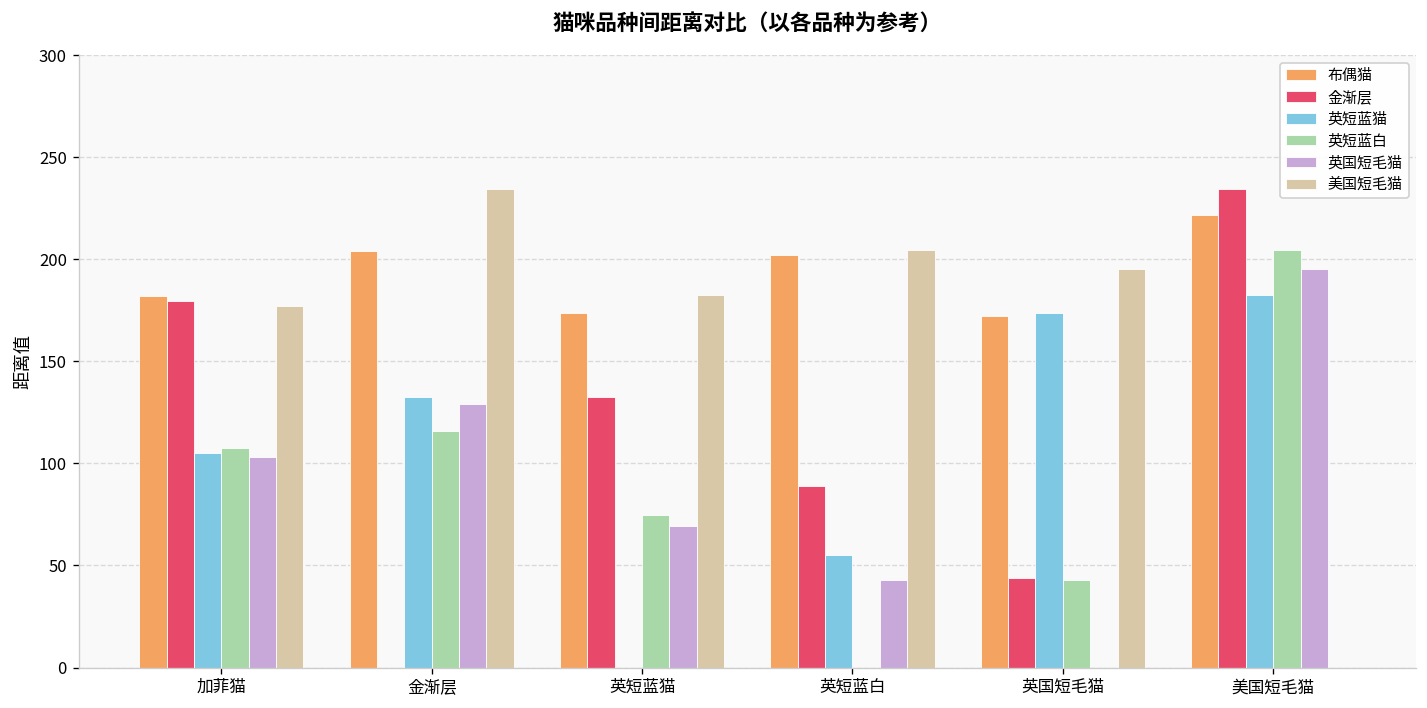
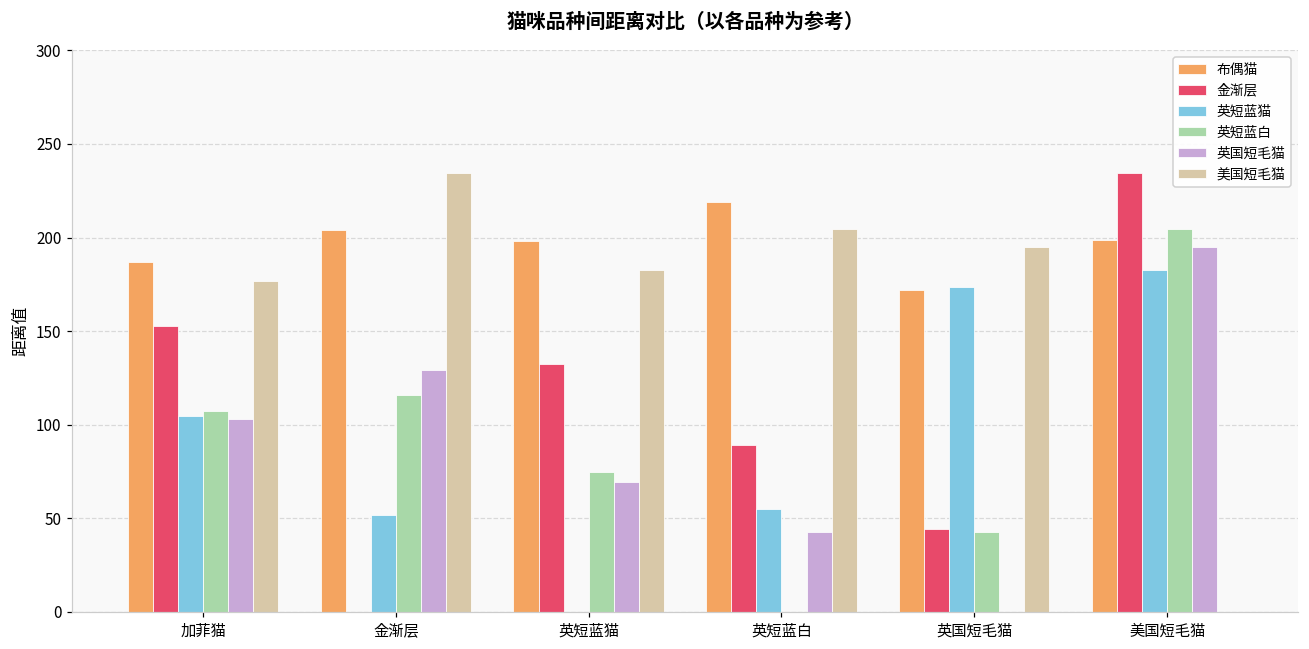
布偶猫, 加菲猫: 182 -> 187
金渐层, 加菲猫: 179 -> 153
英短蓝猫, 金渐层: 132 -> 52
布偶猫, 英短蓝猫: 174 -> 198
布偶猫, 英短蓝白: 202 -> 219
布偶猫, 美国短毛猫: 221 -> 199
